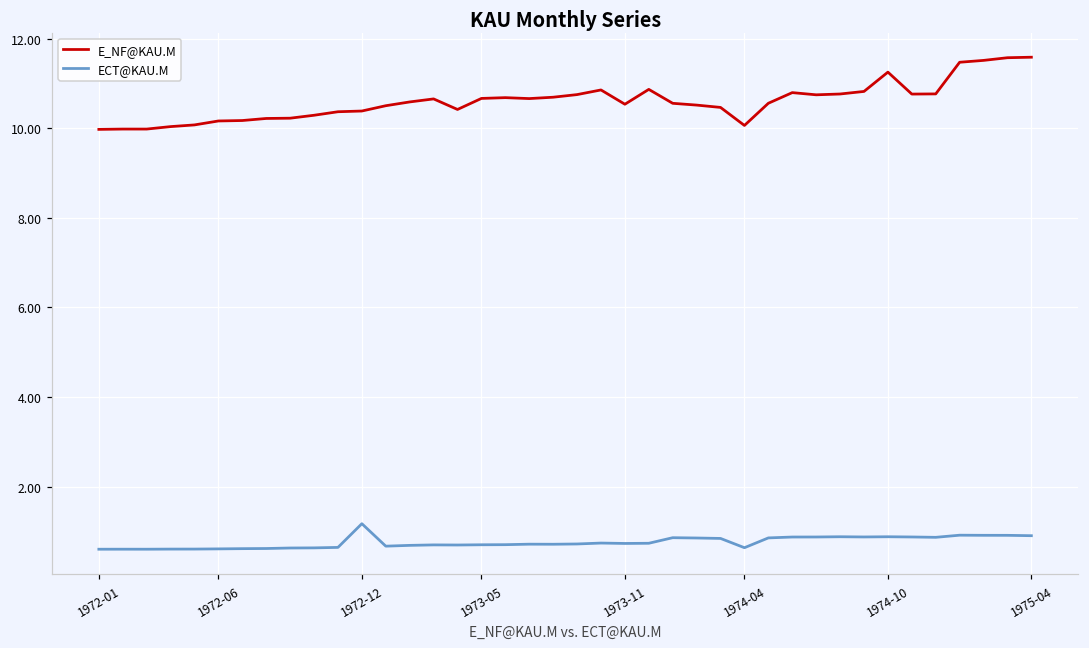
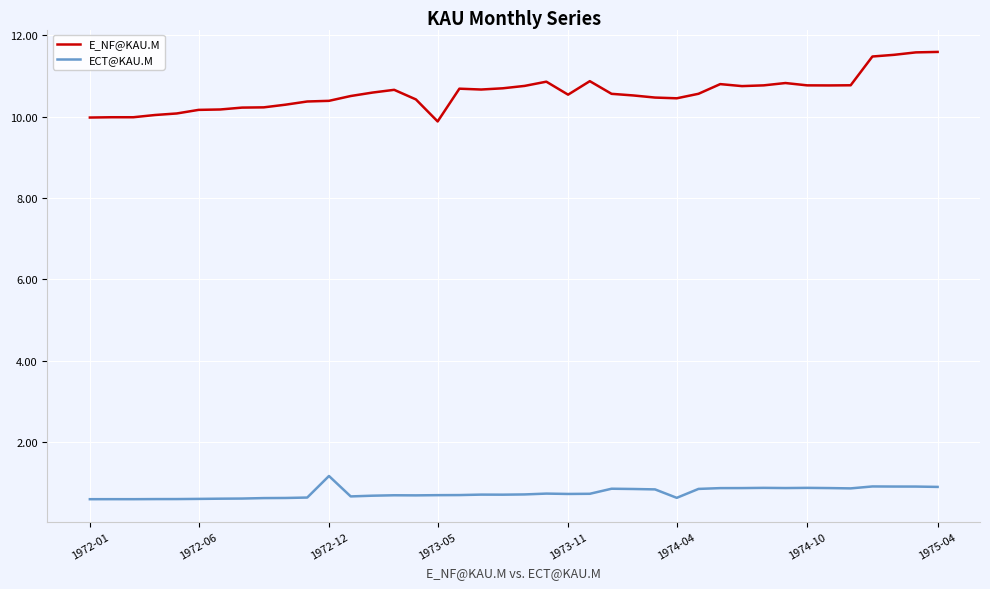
E_NF@KAU.M, 1973-05: 10.7 -> 9.9
E_NF@KAU.M, 1974-04: 10.1 -> 10.5
E_NF@KAU.M, 1974-10: 11.3 -> 10.8
